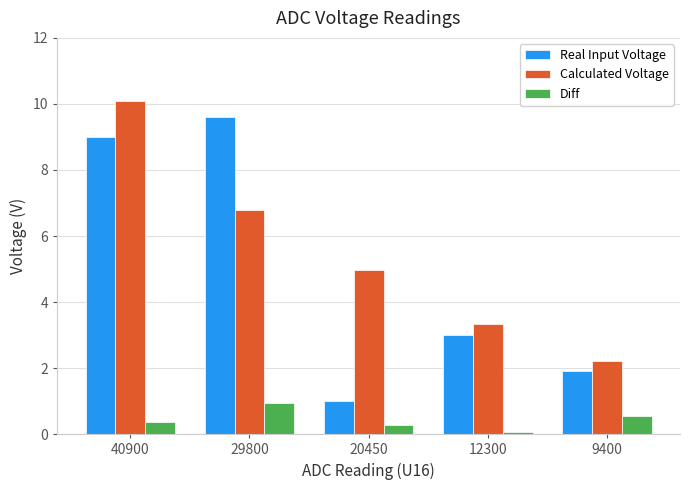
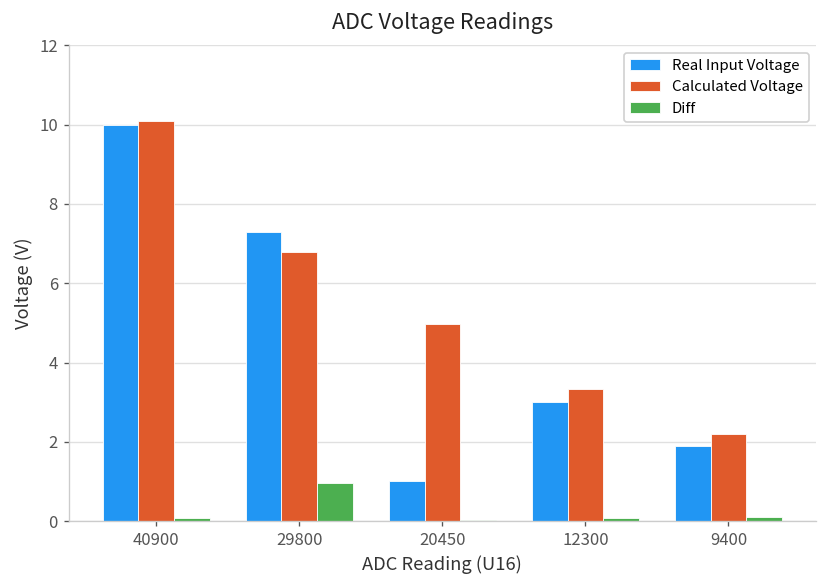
Real Input Voltage, 40900: 9 -> 10
Diff, 40900: 0.4 -> 0.1
Real Input Voltage, 29800: 9.6 -> 7.3
Diff, 20450: 0.3 -> 0.0
Diff, 9400: 0.6 -> 0.1
